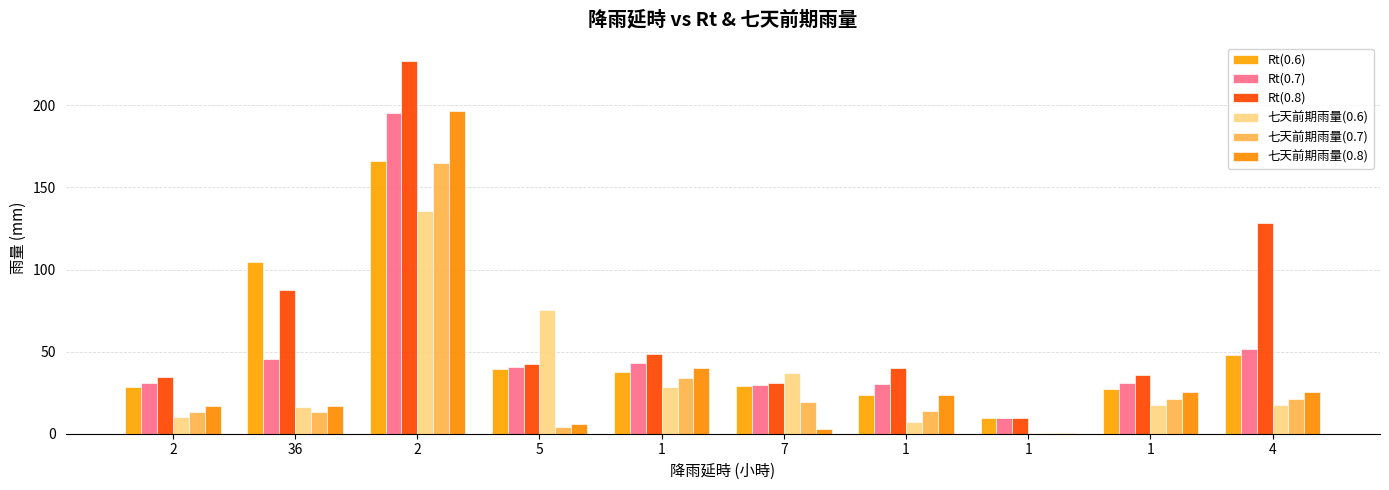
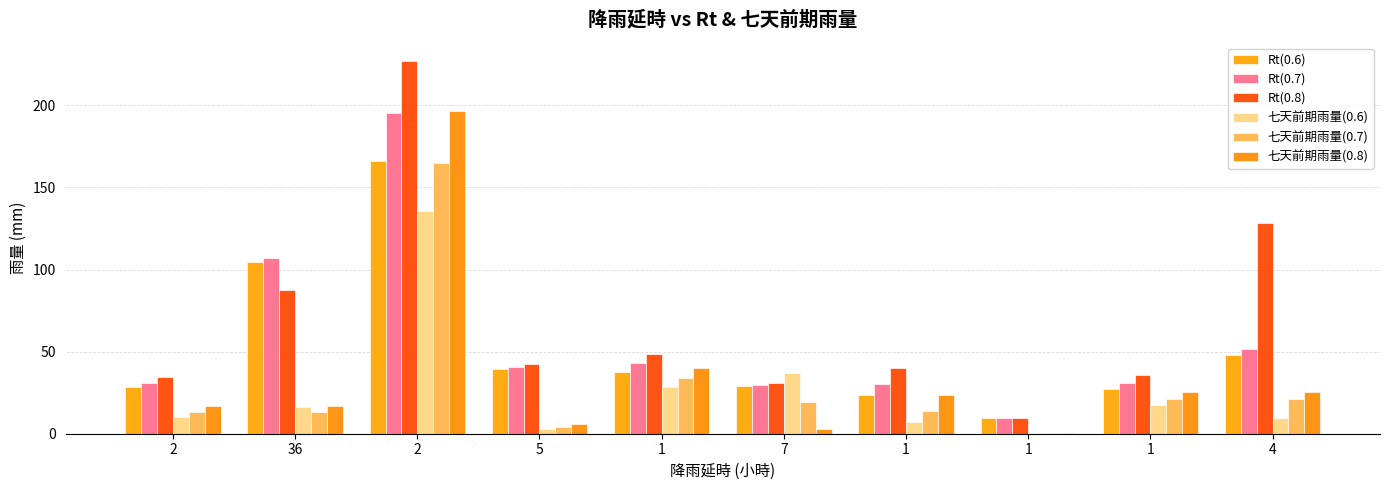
Rt(0.7), 36: 46 -> 107
七天前期雨量(0.6), 5: 75 -> 3
七天前期雨量(0.6), 4: 17 -> 9
